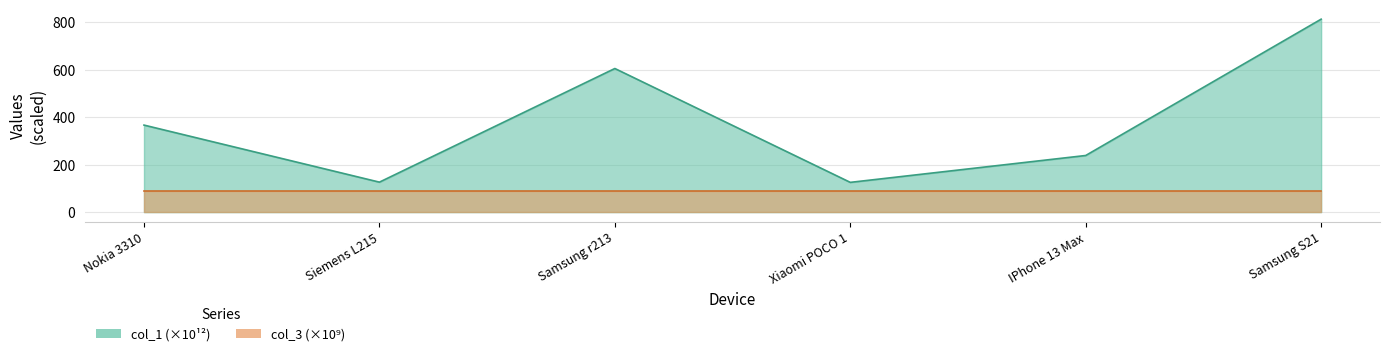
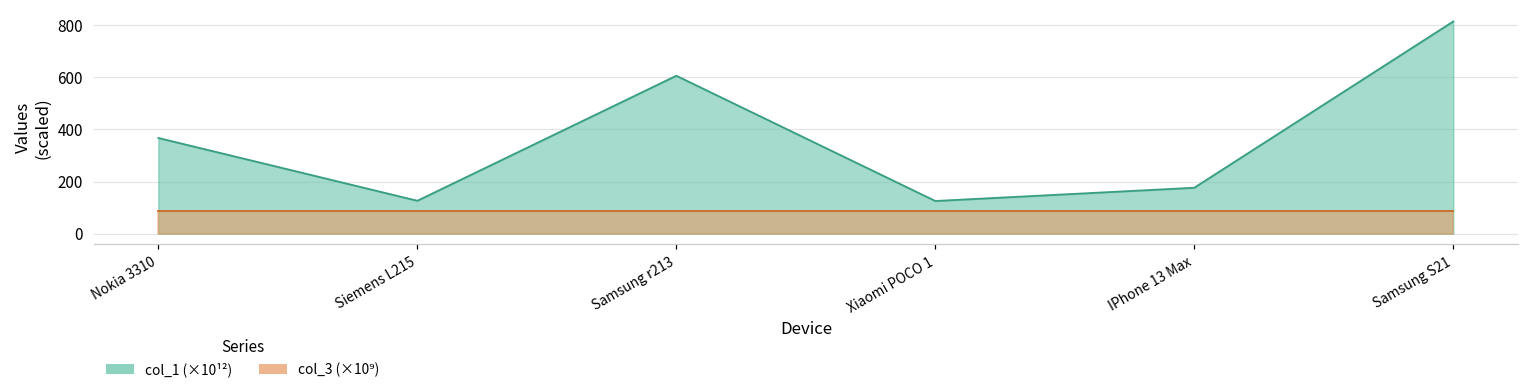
col_1 (×10¹²), IPhone 13 Max: 240 -> 180
